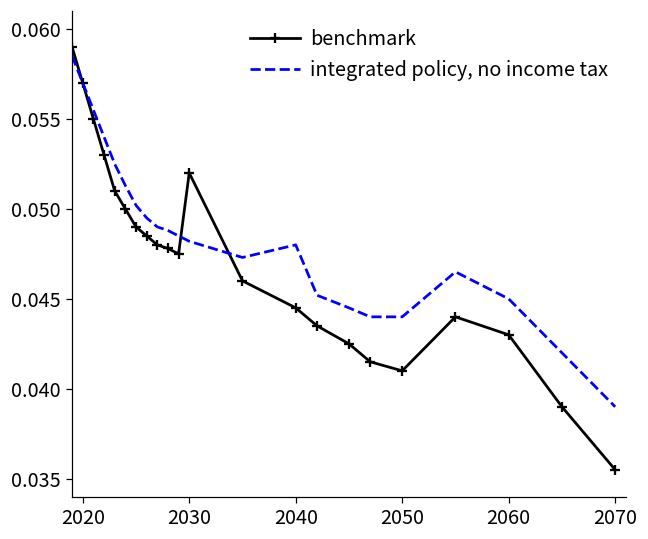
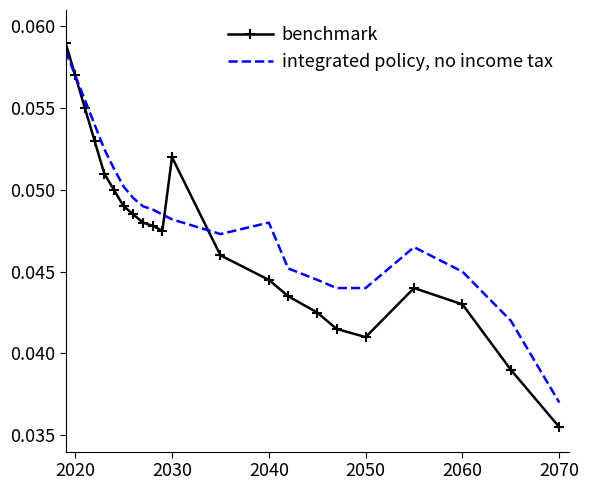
integrated policy, no income tax, 2070: 0.039 -> 0.037
